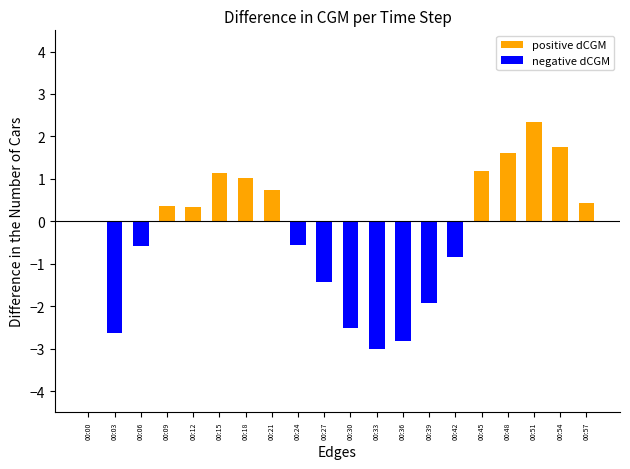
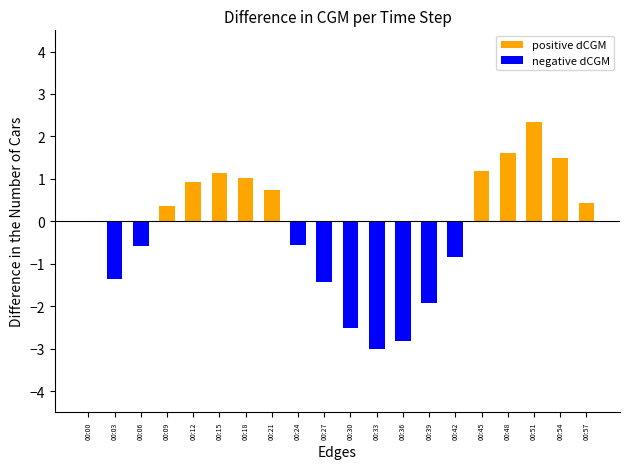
negative dCGM, 00:03: -2.6 -> -1.4
positive dCGM, 00:12: 0.3 -> 0.9
positive dCGM, 00:54: 1.7 -> 1.5
